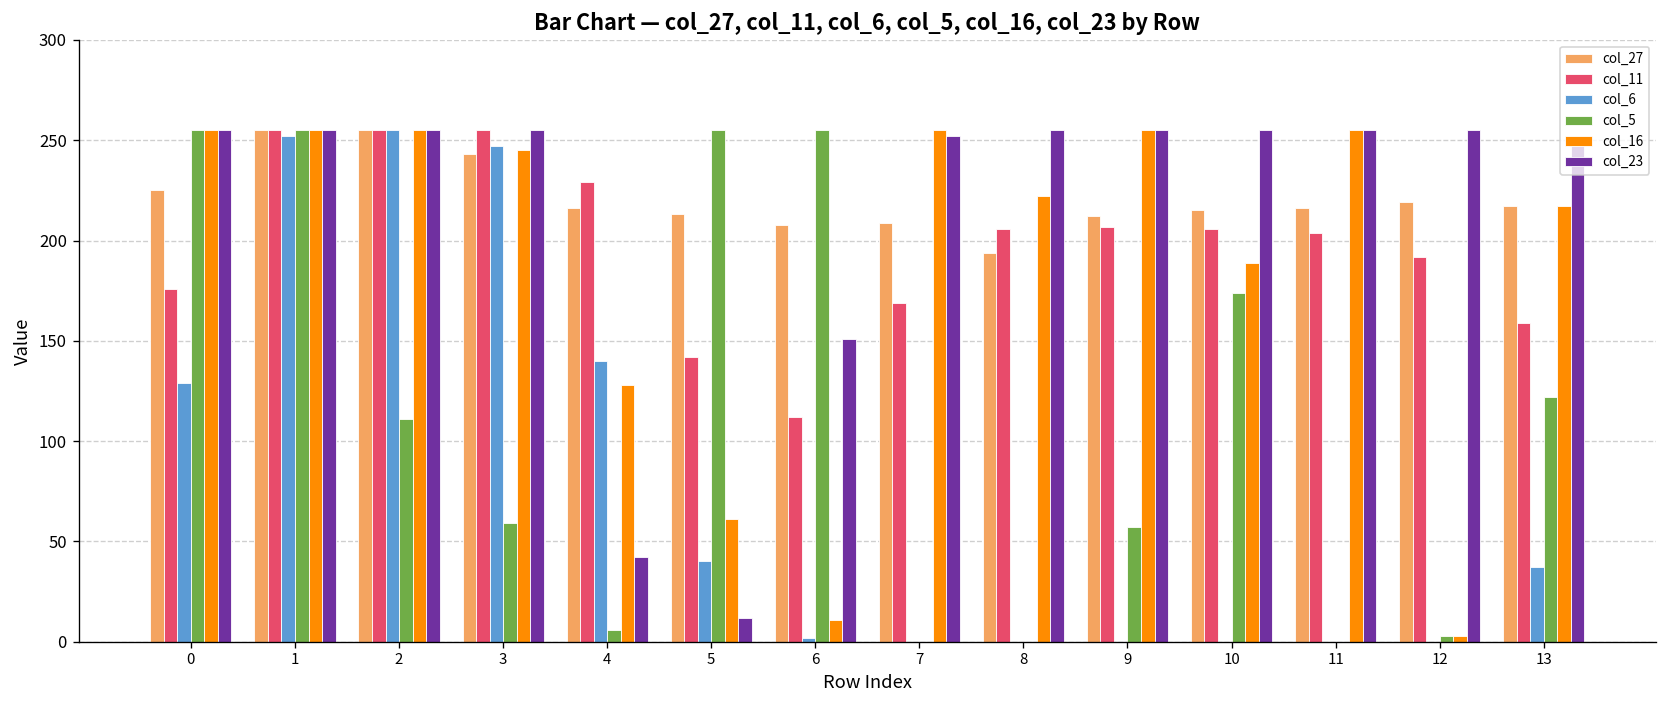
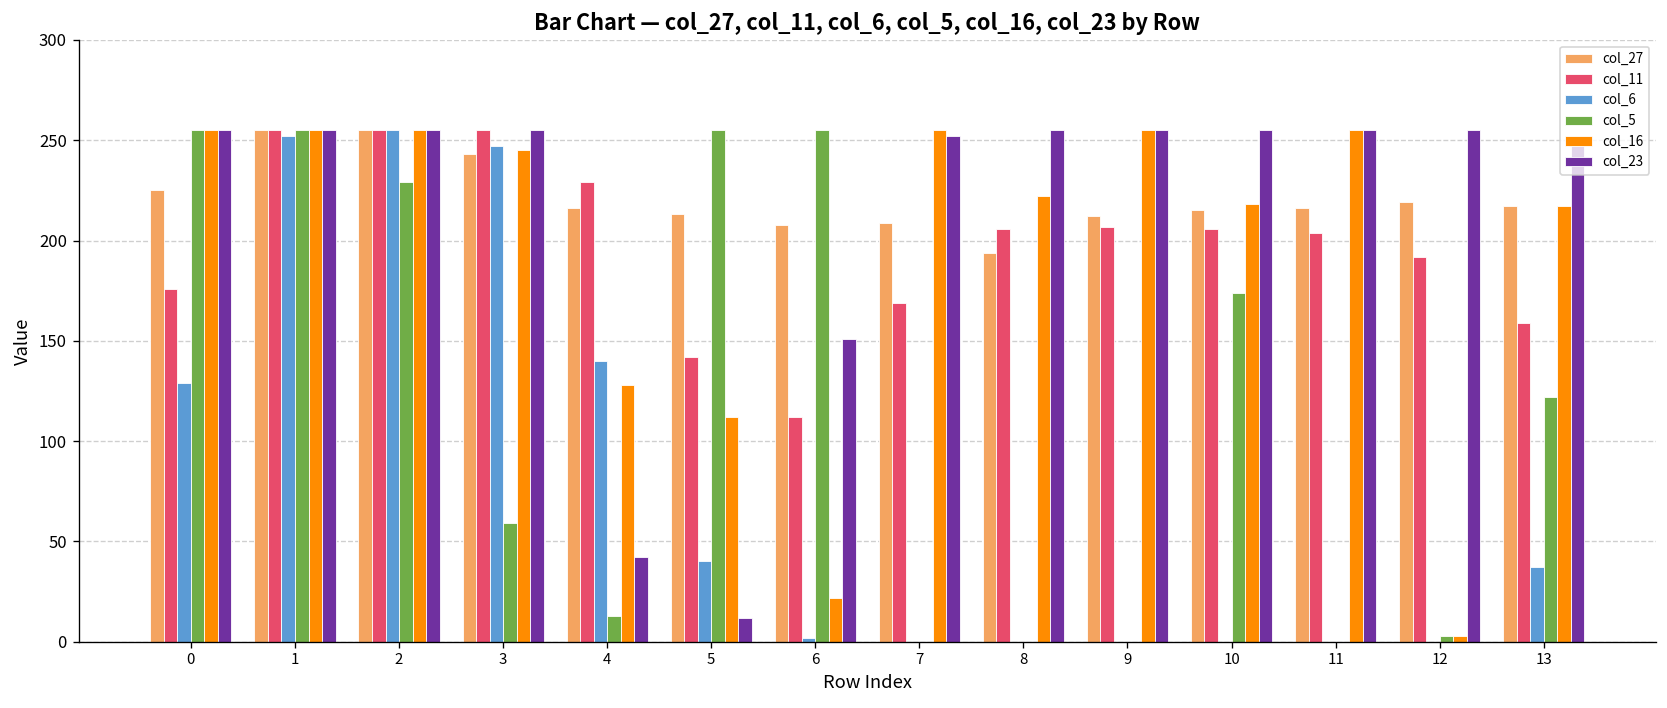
col_5, 2: 111 -> 229
col_5, 4: 6 -> 13
col_16, 5: 61 -> 112
col_16, 6: 11 -> 22
col_5, 9: 57 -> 0
col_16, 10: 189 -> 218
